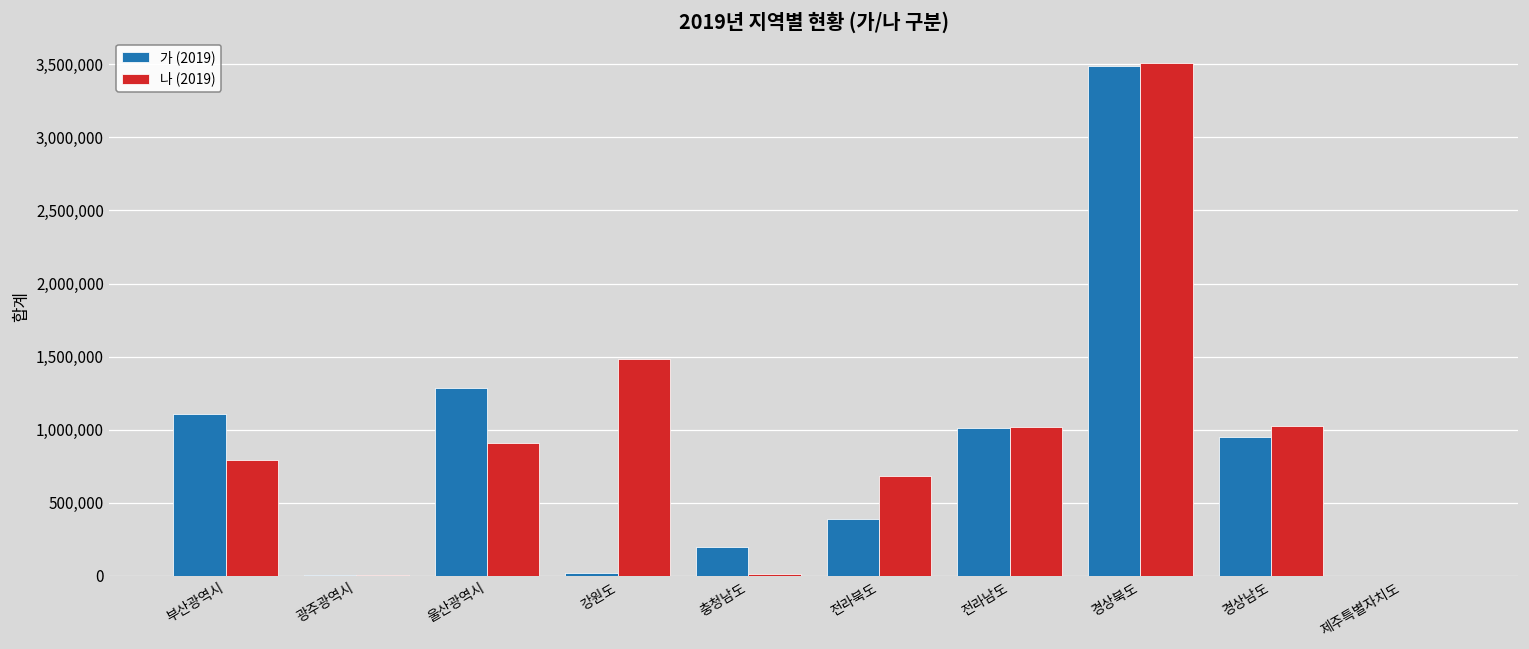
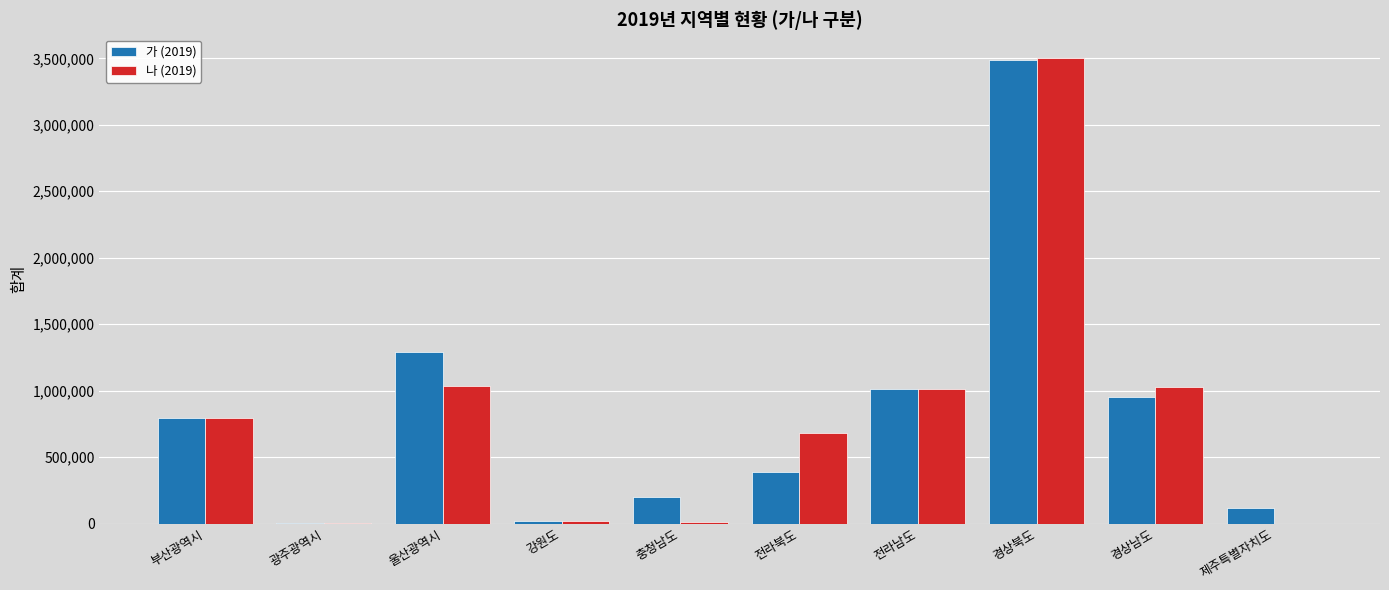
가 (2019), 부산광역시: 1,110,000 -> 790,000
나 (2019), 울산광역시: 910,000 -> 1,040,000
나 (2019), 강원도: 1,480,000 -> 20,000
가 (2019), 제주특별자치도: 0 -> 120,000
